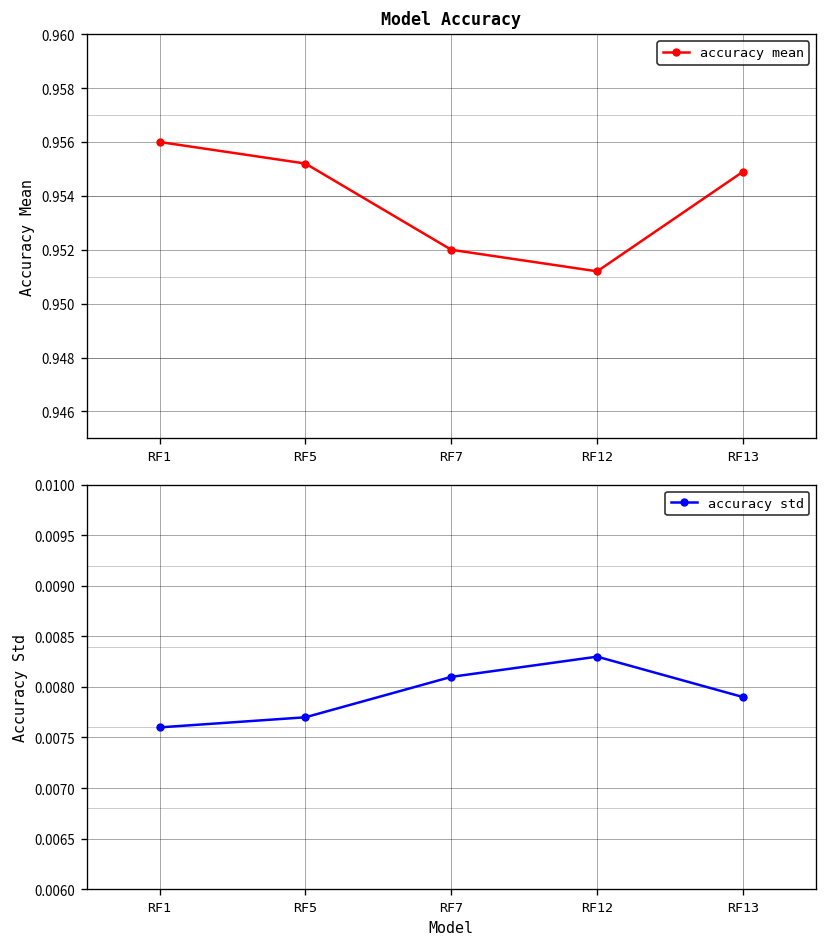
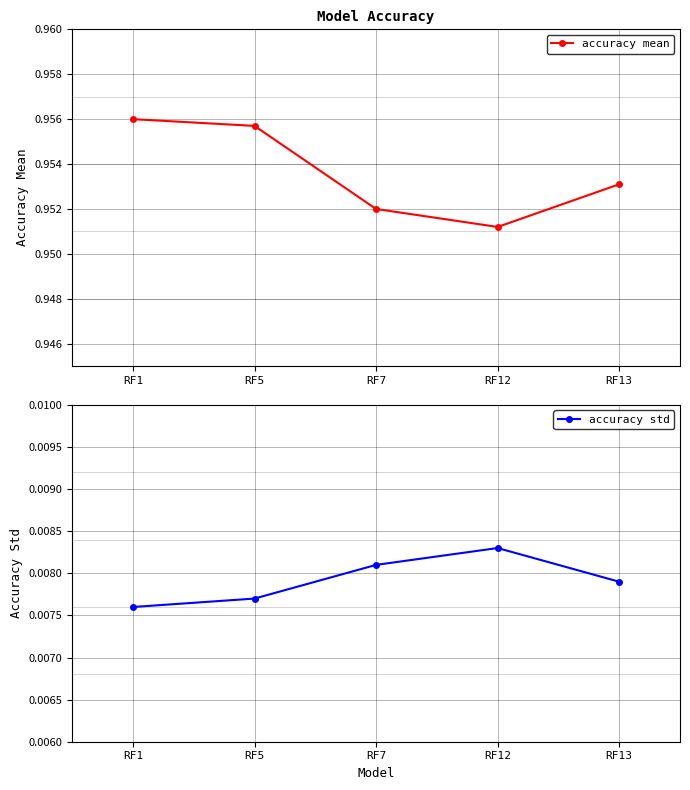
Model Accuracy, RF5: 0.9552 -> 0.9557
Model Accuracy, RF13: 0.9549 -> 0.9531
